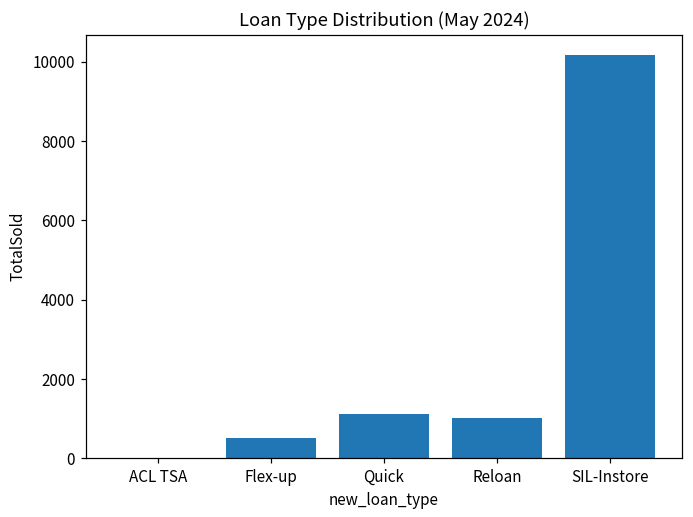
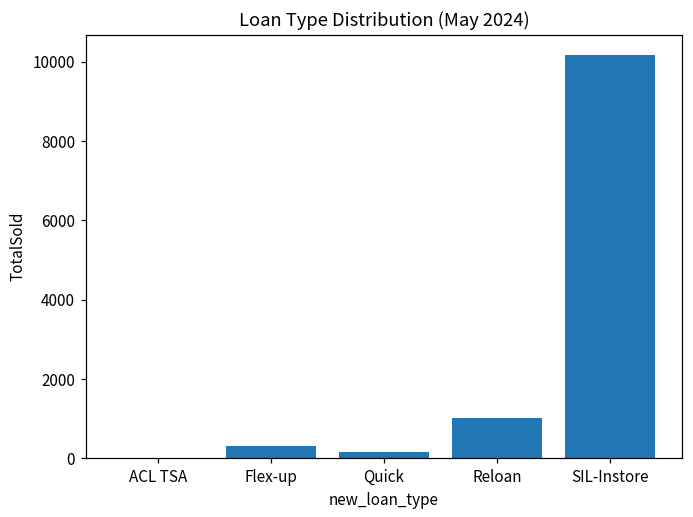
Flex-up: 500 -> 300
Quick: 1100 -> 200
